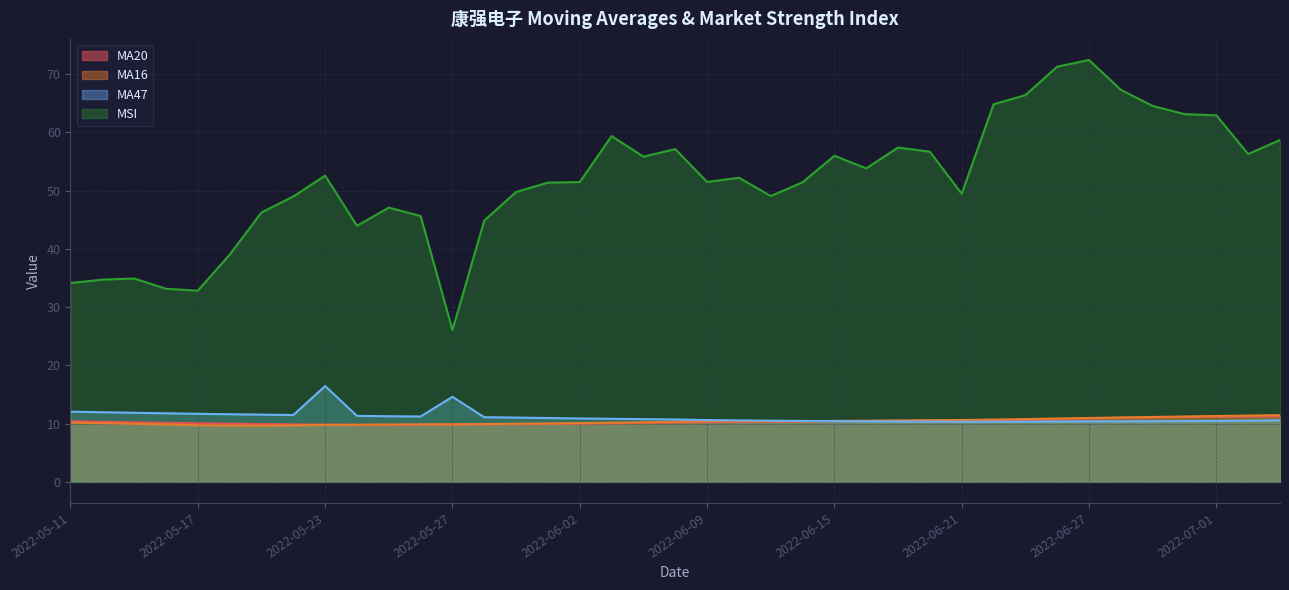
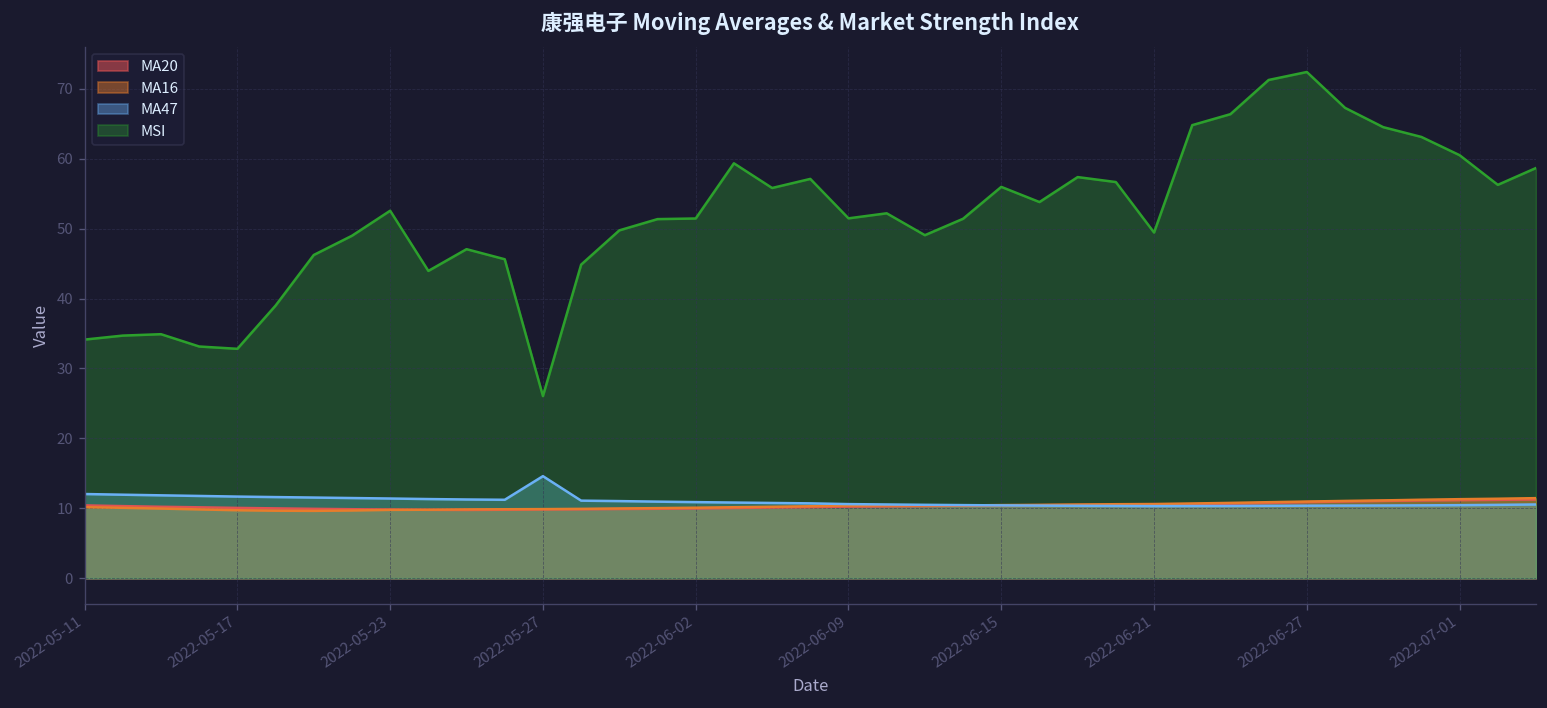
MA47, 2022-05-23: 16 -> 11
MSI, 2022-07-01: 63 -> 61
